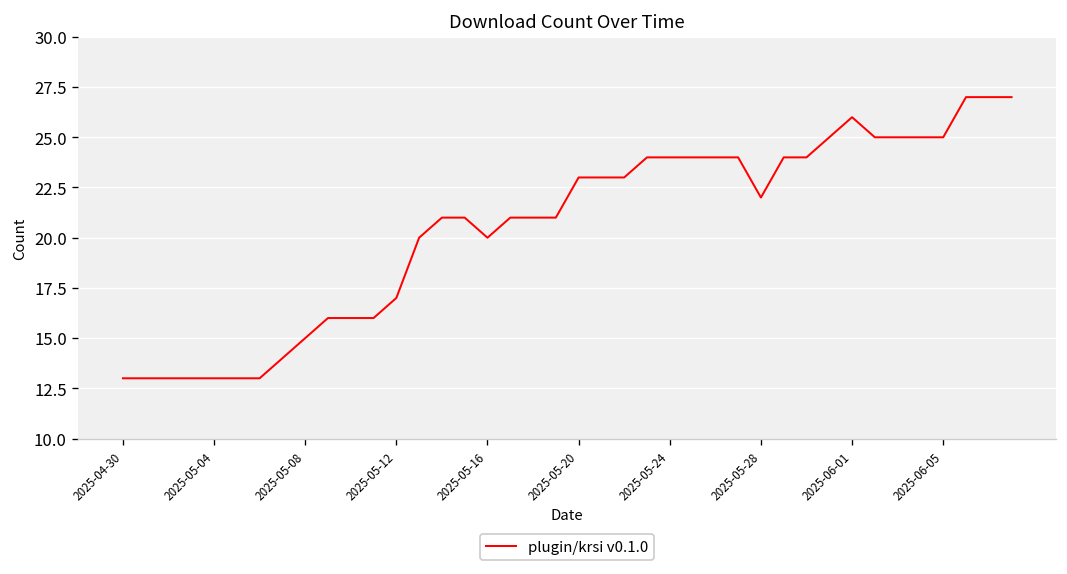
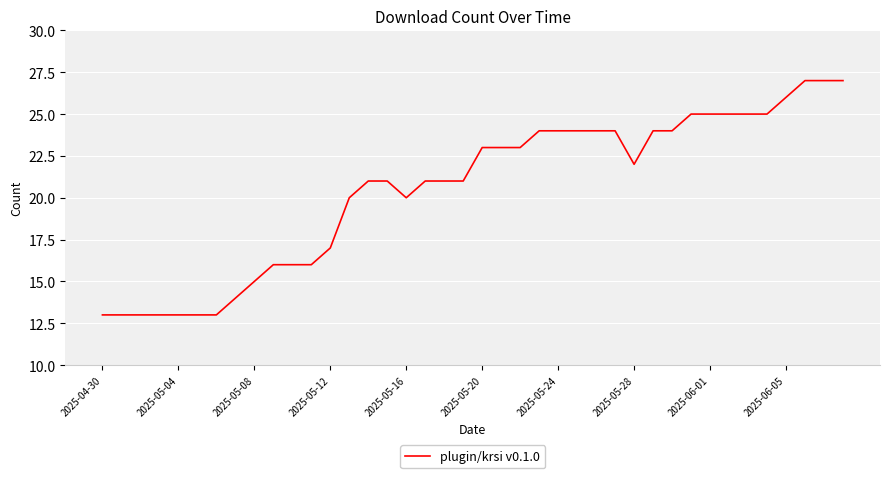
2025-06-01: 26 -> 25
2025-06-05: 25 -> 26
